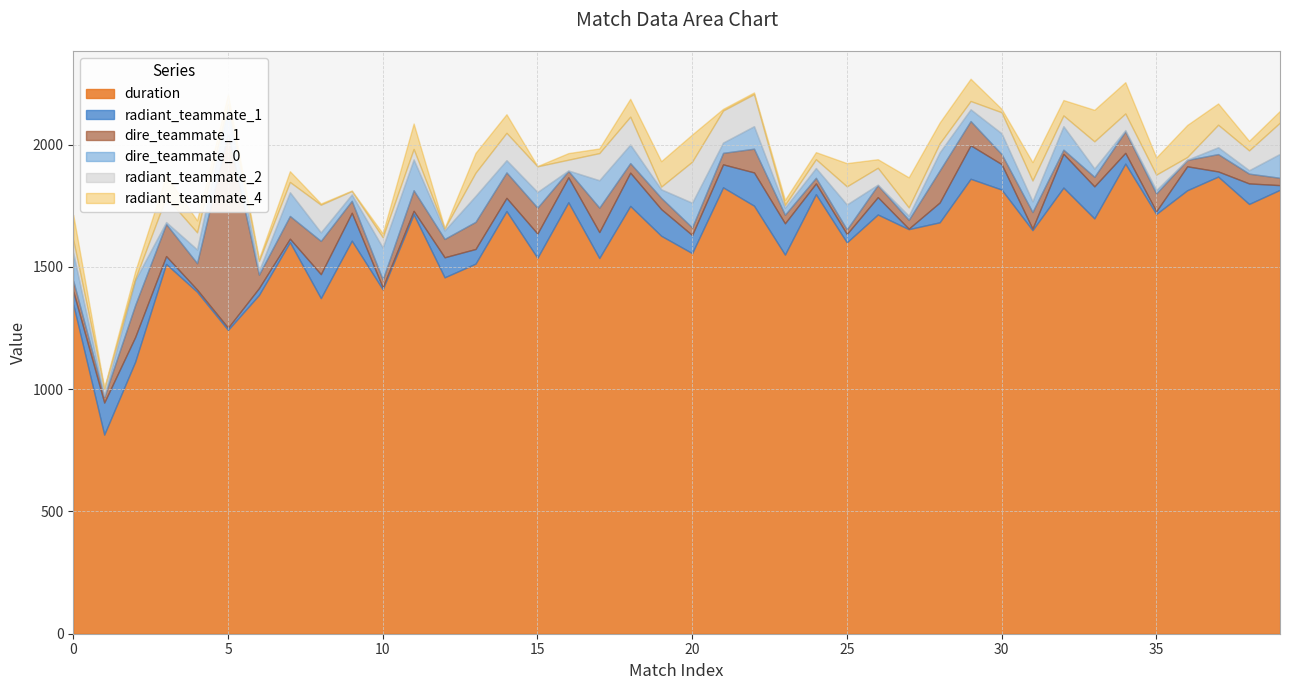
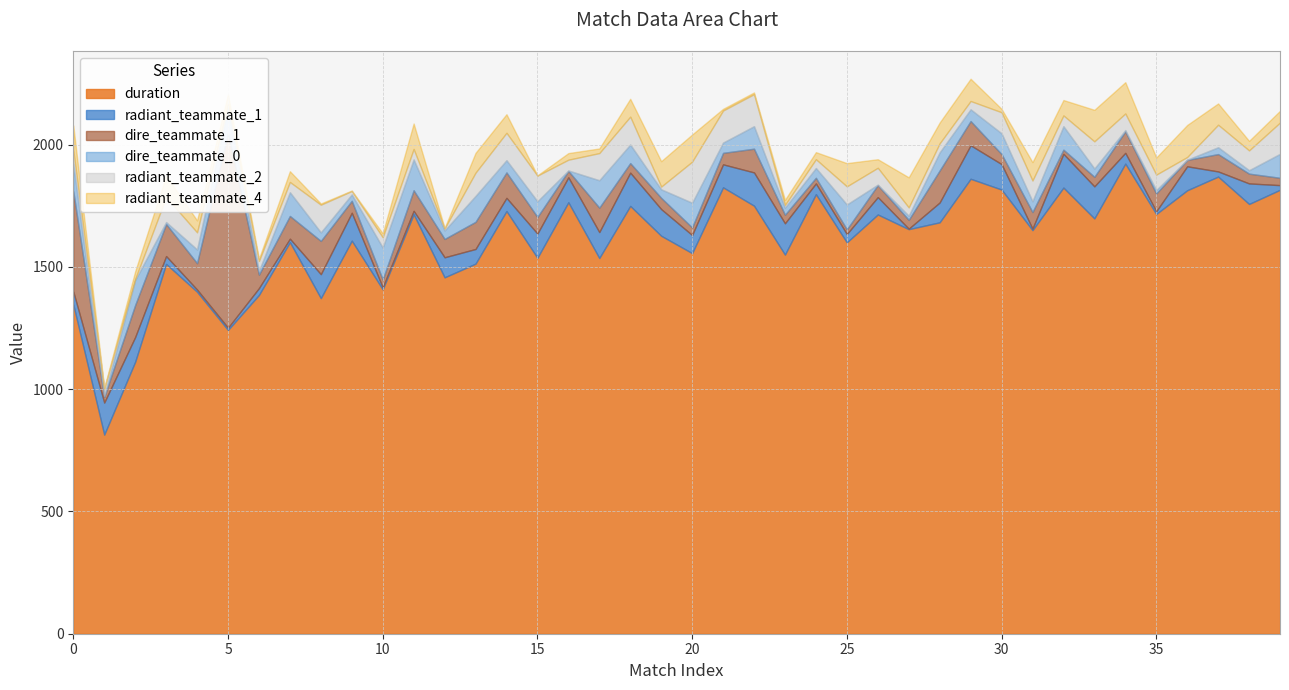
dire_teammate_1, 0: 40 -> 410
dire_teammate_1, 15: 110 -> 70
